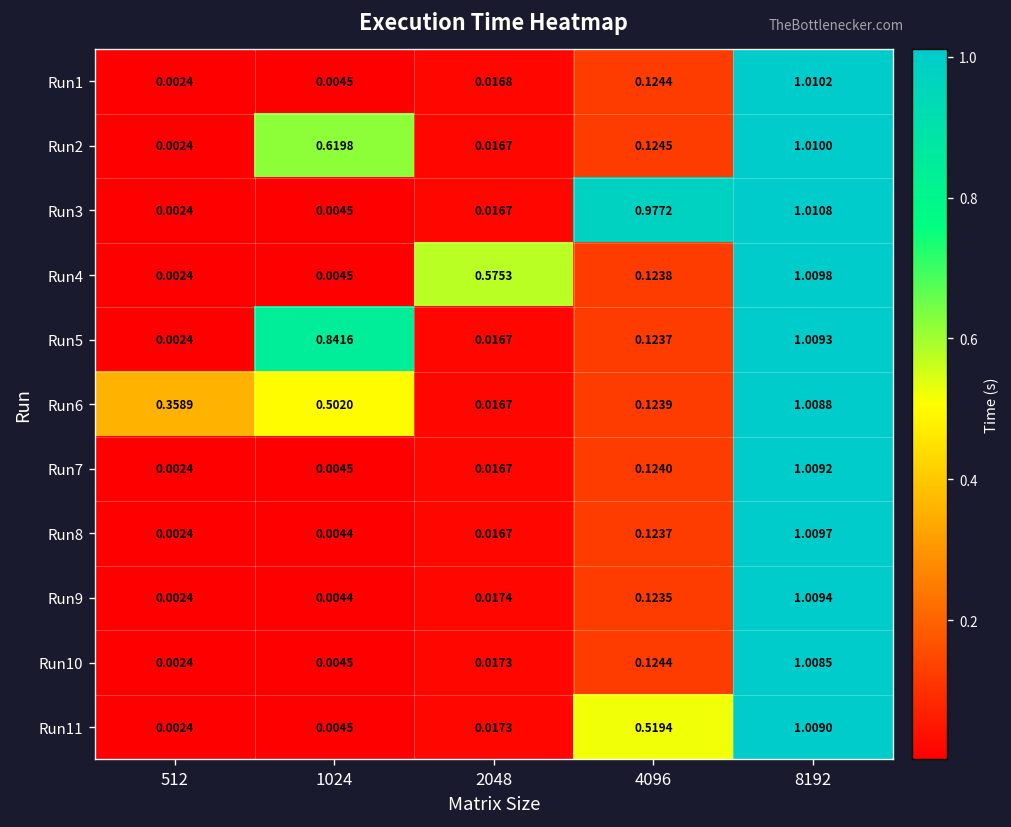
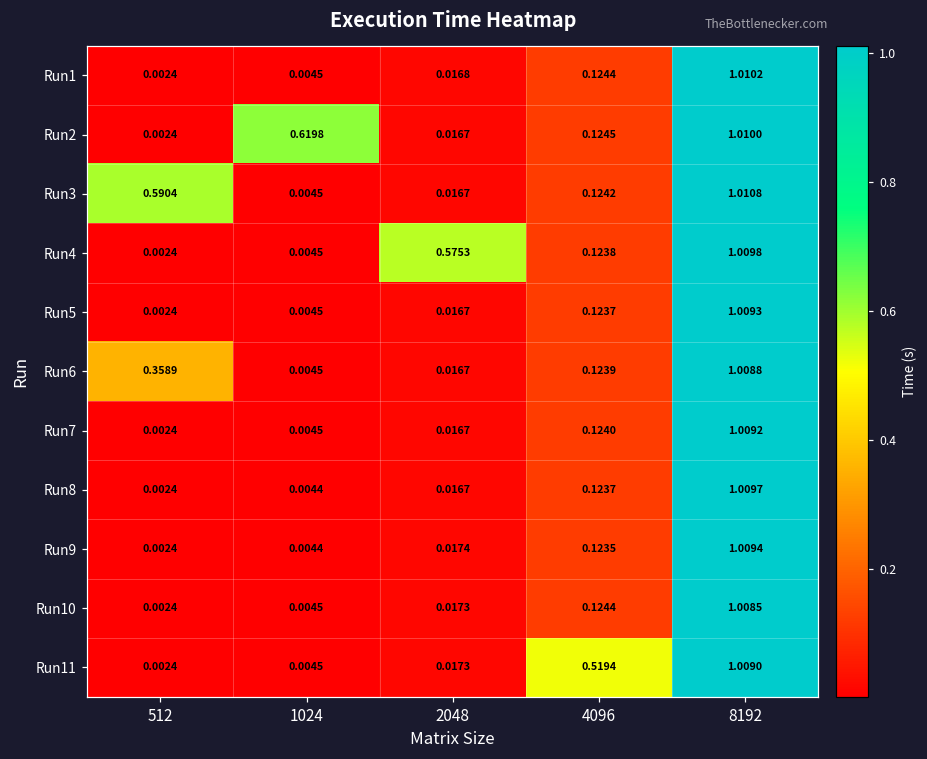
Run3, 512: 0.0024 -> 0.5904
Run3, 4096: 0.9772 -> 0.1242
Run5, 1024: 0.8416 -> 0.0045
Run6, 1024: 0.5020 -> 0.0045
